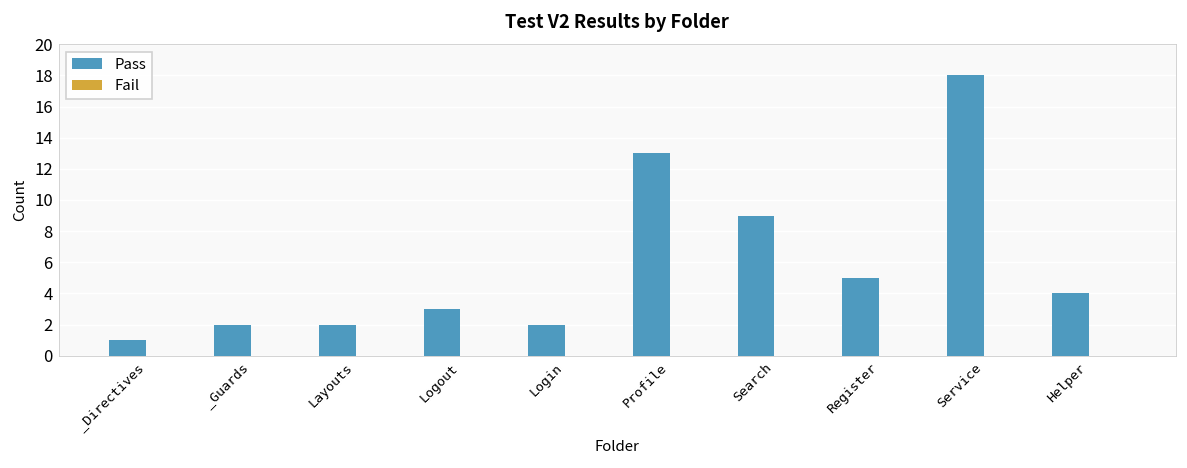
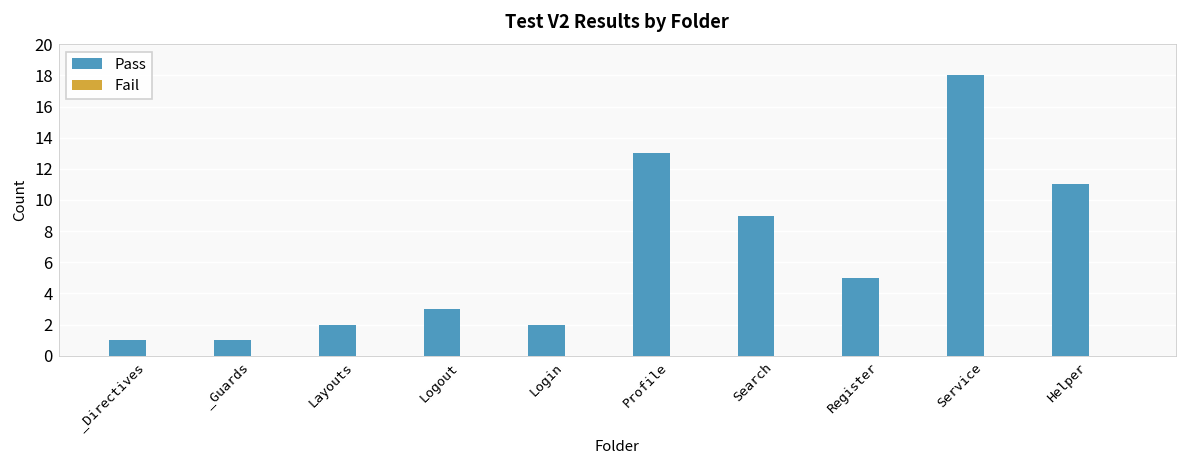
Pass, _Guards: 2 -> 1
Pass, Helper: 4 -> 11
